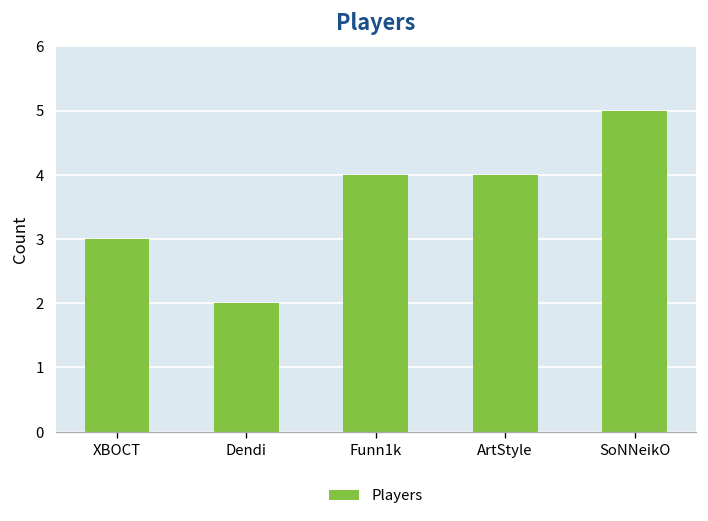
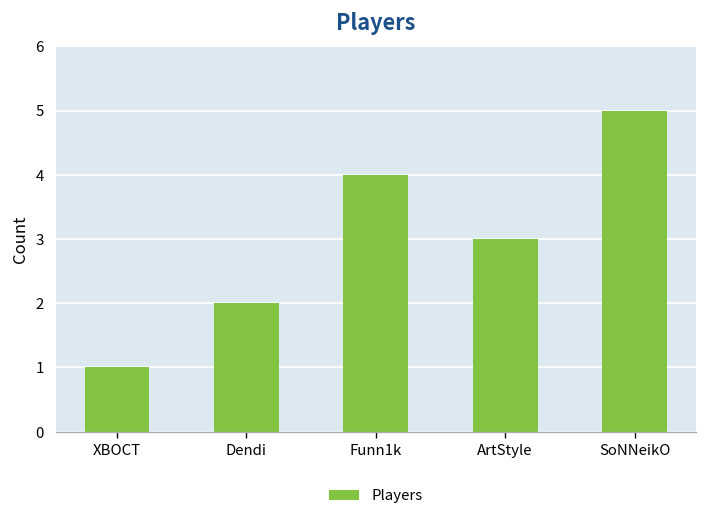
XBOCT: 3 -> 1
ArtStyle: 4 -> 3
